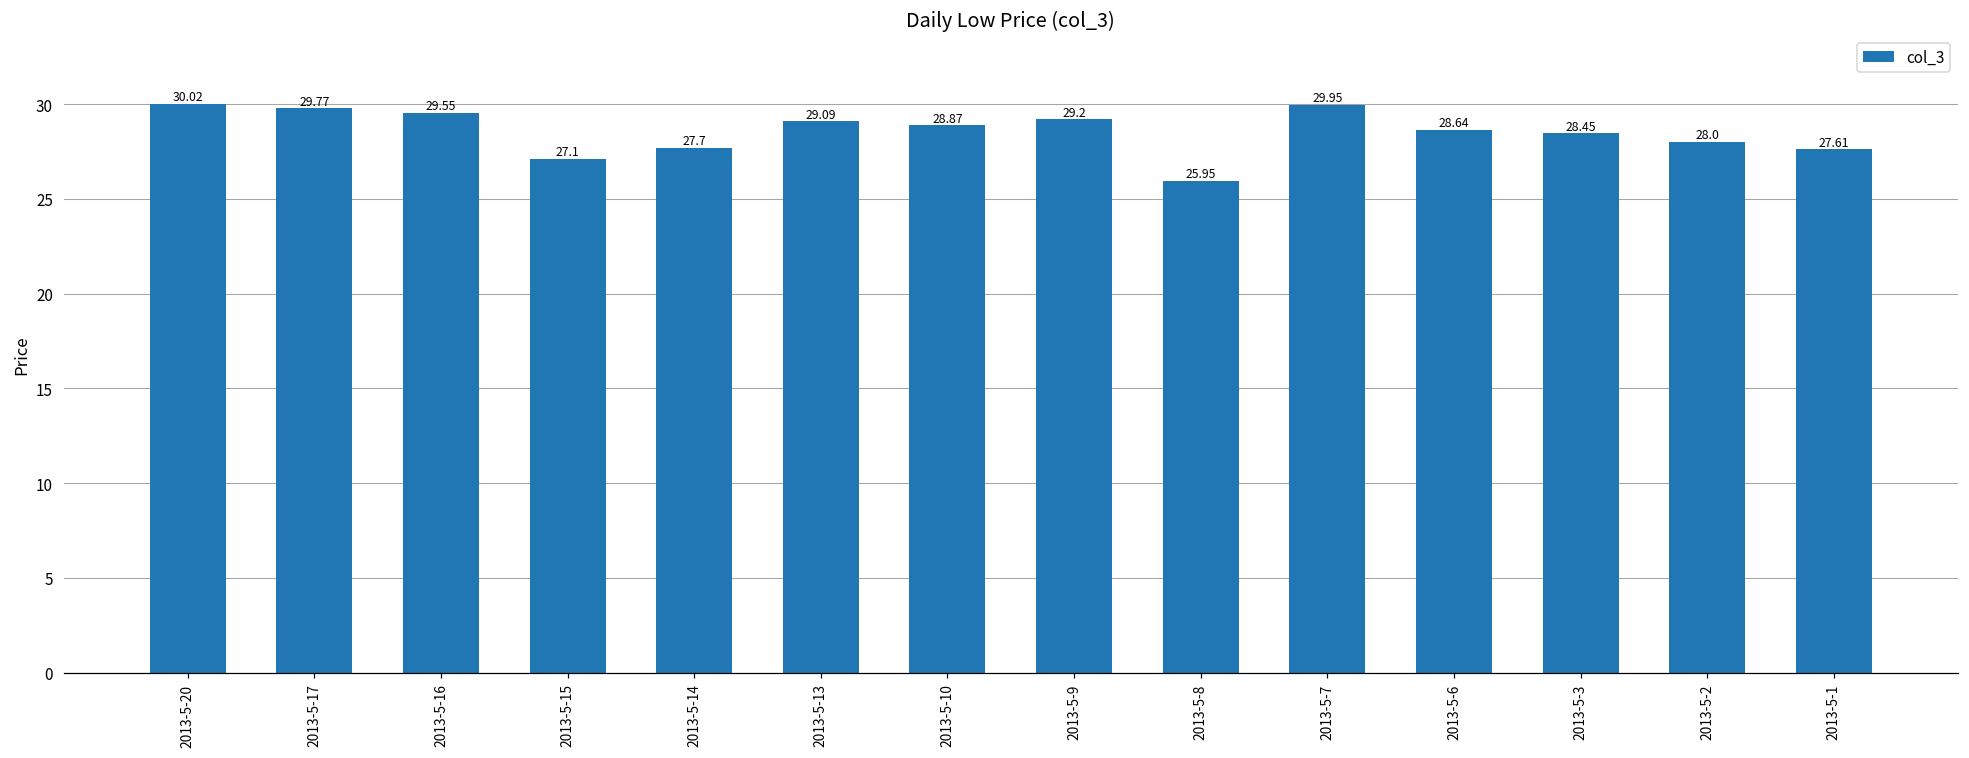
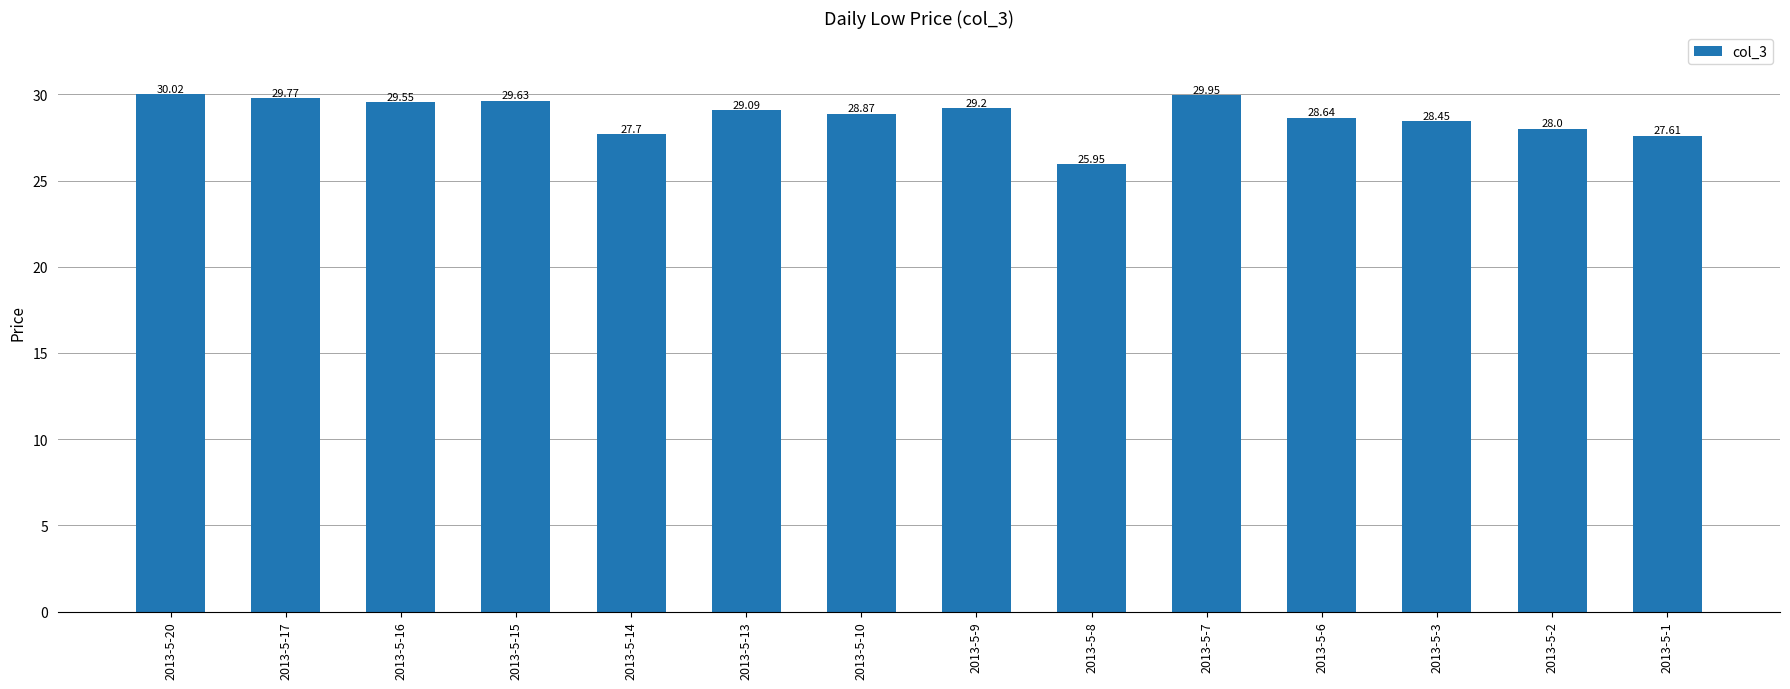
2013-5-15: 27.1 -> 29.63
